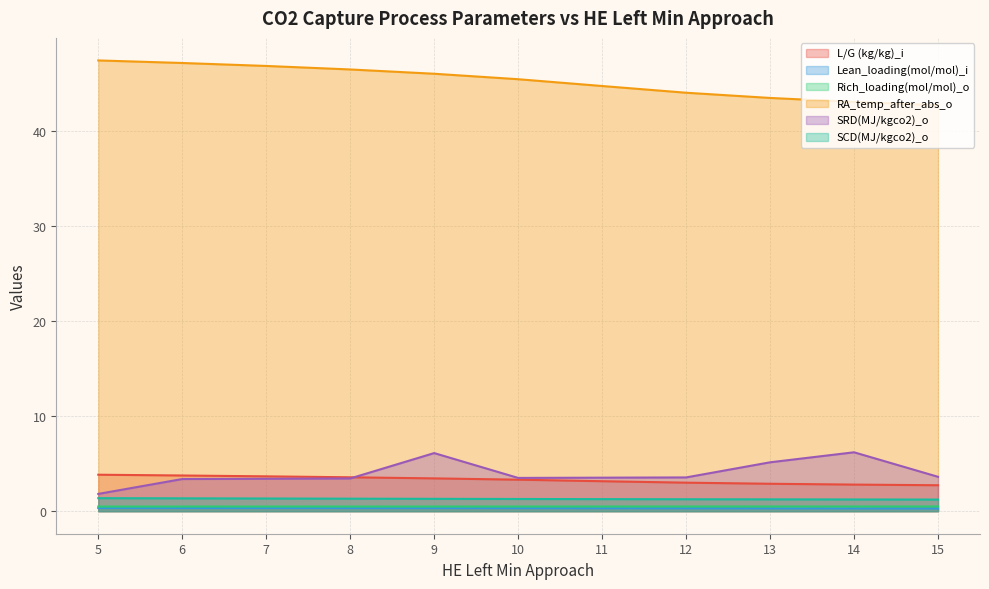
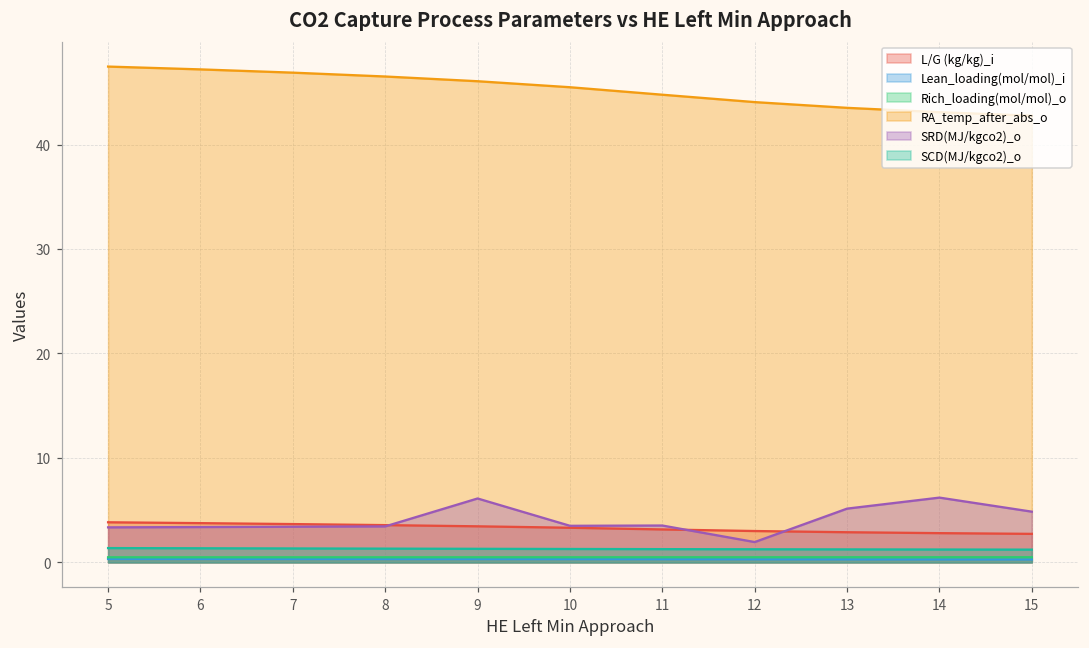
SRD(MJ/kgco2)_o, 5: 2 -> 3
SRD(MJ/kgco2)_o, 12: 4 -> 2
SRD(MJ/kgco2)_o, 15: 4 -> 5
